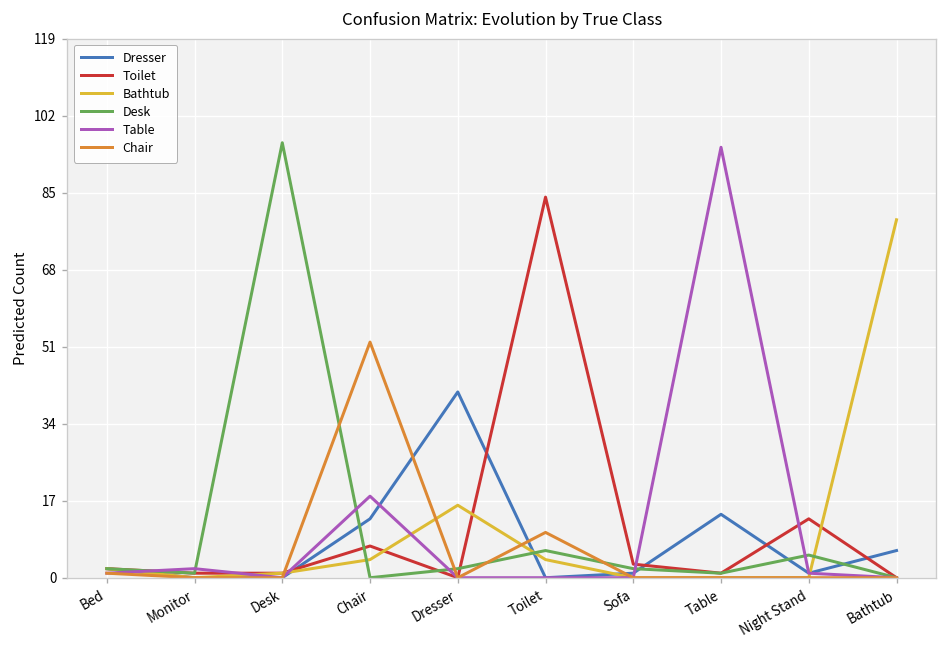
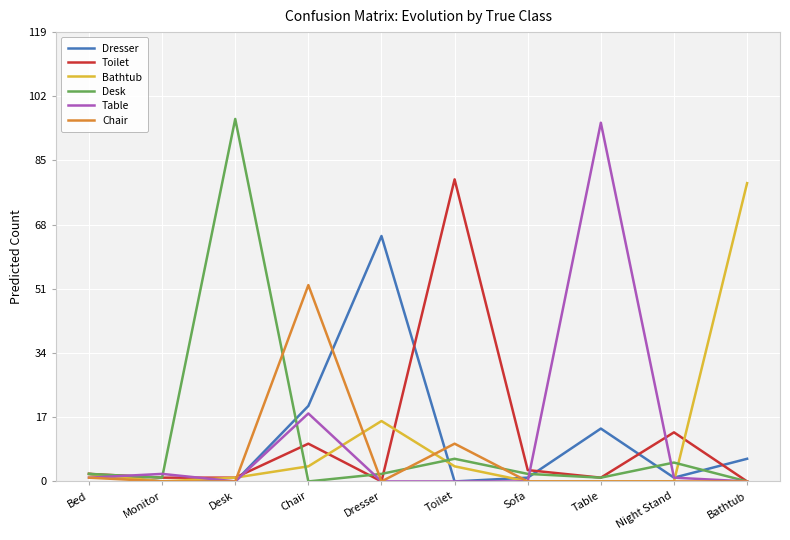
Dresser, Chair: 13 -> 20
Toilet, Chair: 7 -> 10
Dresser, Dresser: 41 -> 65
Toilet, Toilet: 84 -> 80
